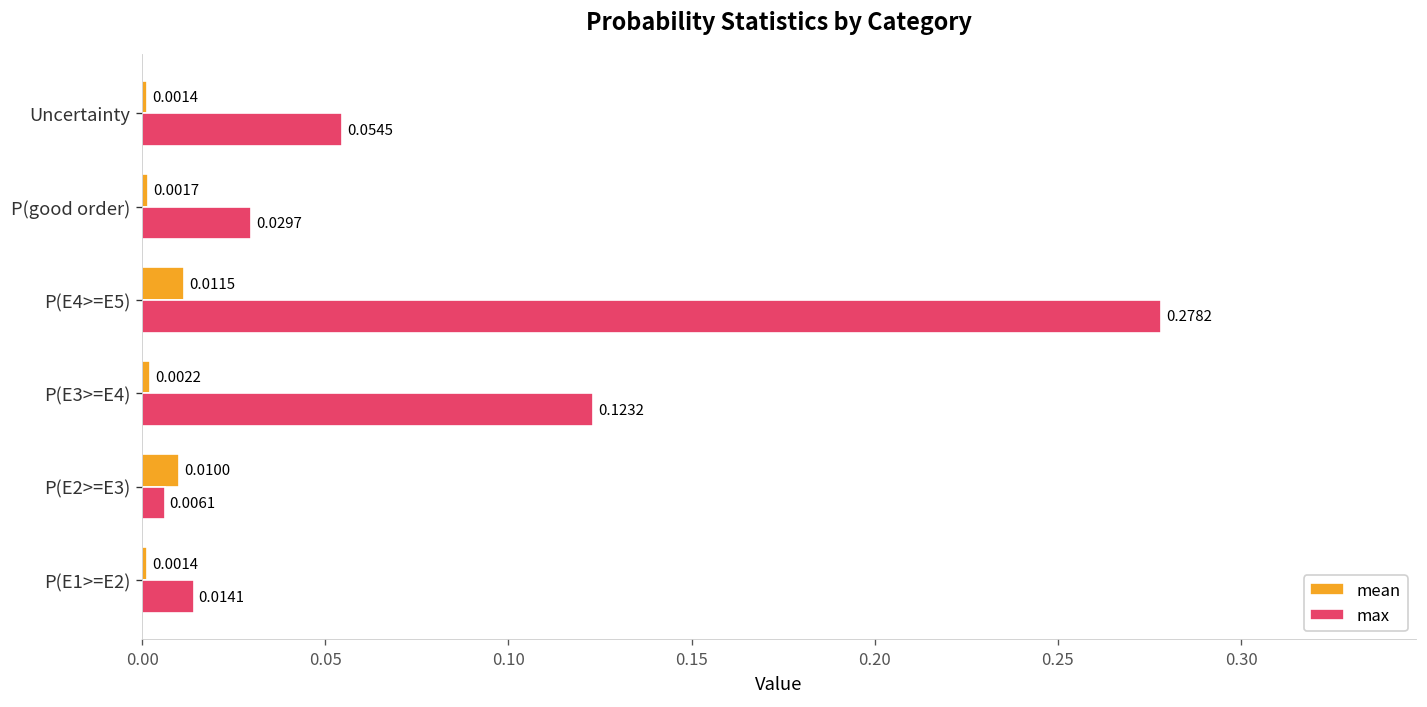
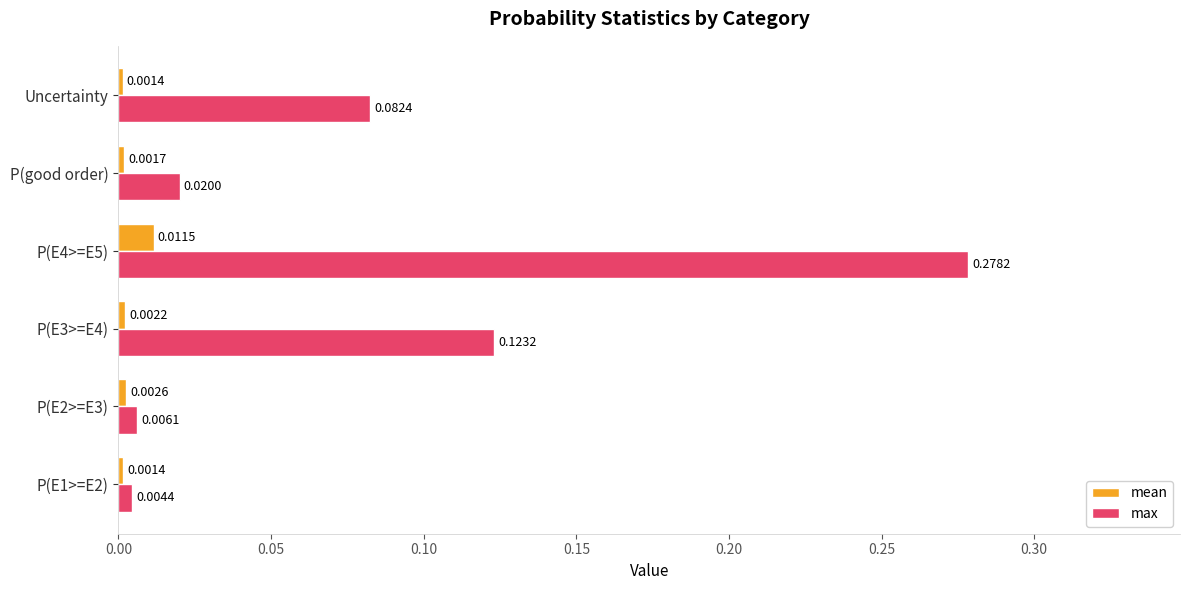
max, Uncertainty: 0.0545 -> 0.0824
max, P(good order): 0.0297 -> 0.0200
mean, P(E2>=E3): 0.0100 -> 0.0026
max, P(E1>=E2): 0.0141 -> 0.0044
